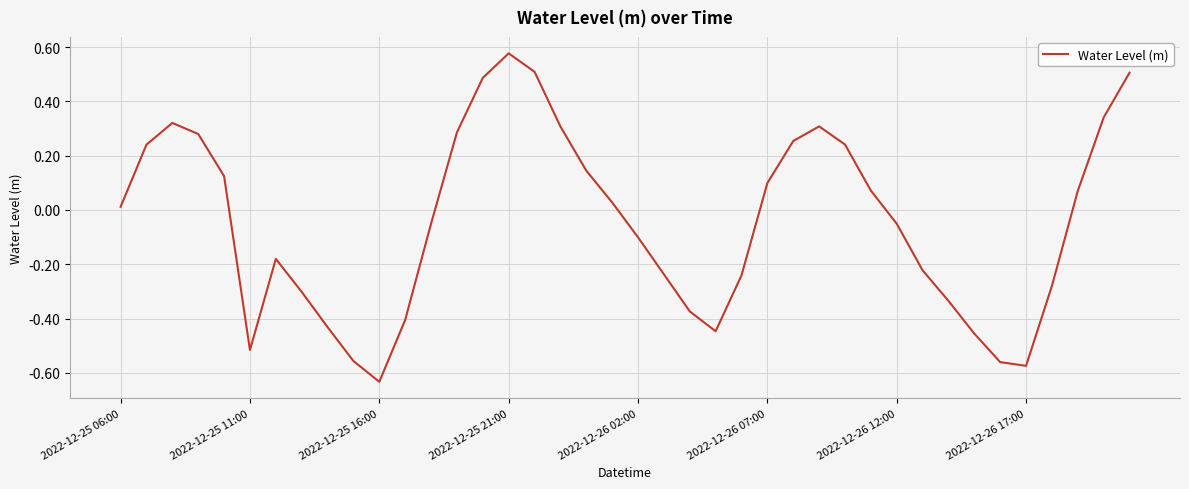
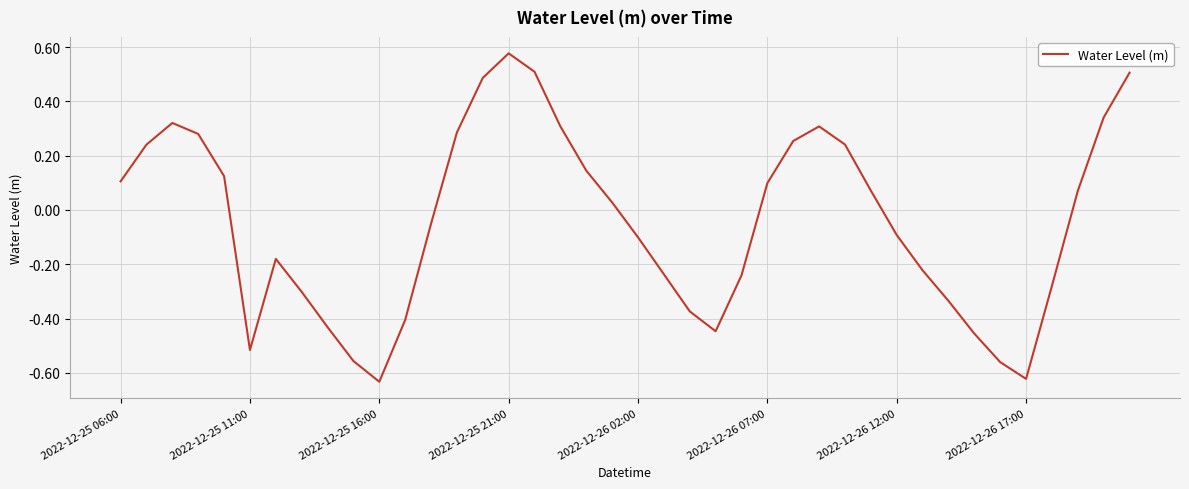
2022-12-25 06:00: 0.01 -> 0.11
2022-12-26 12:00: -0.05 -> -0.09
2022-12-26 17:00: -0.57 -> -0.62
